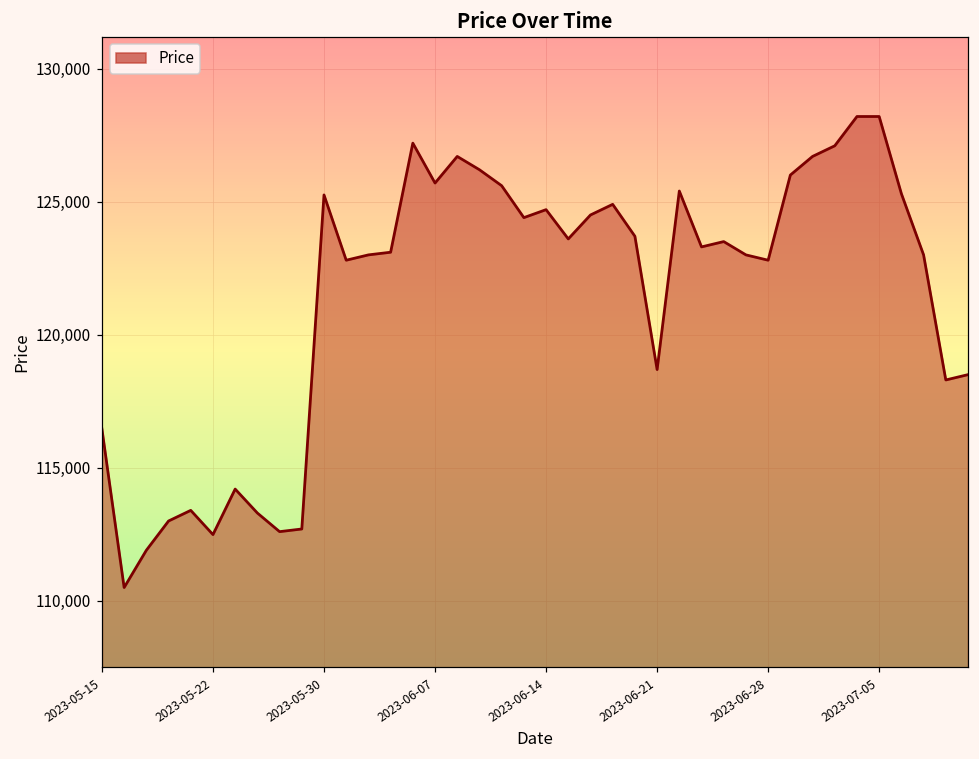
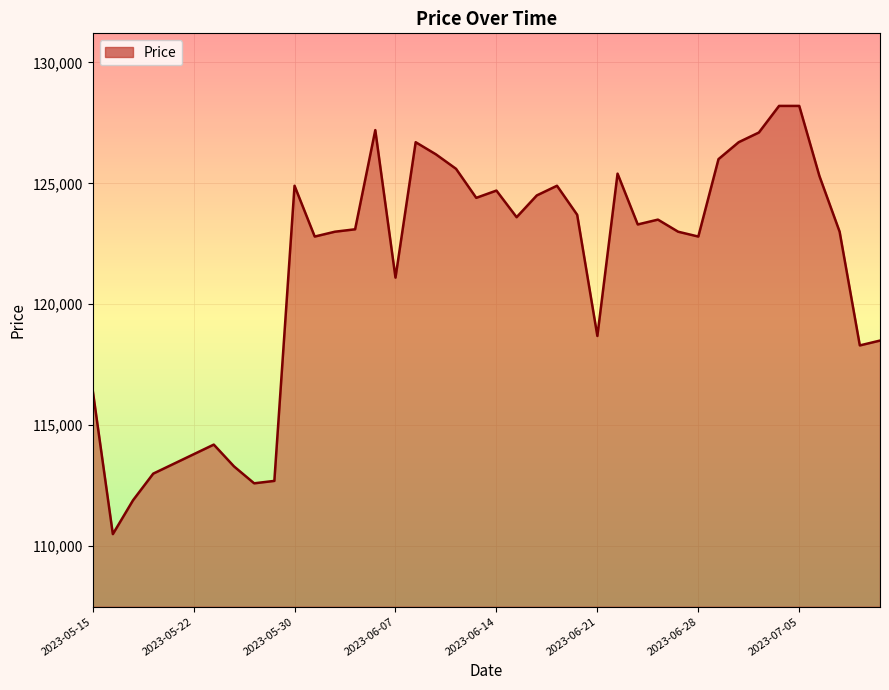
2023-05-22: 112,500 -> 113,800
2023-05-30: 125,300 -> 124,900
2023-06-07: 125,700 -> 121,100
